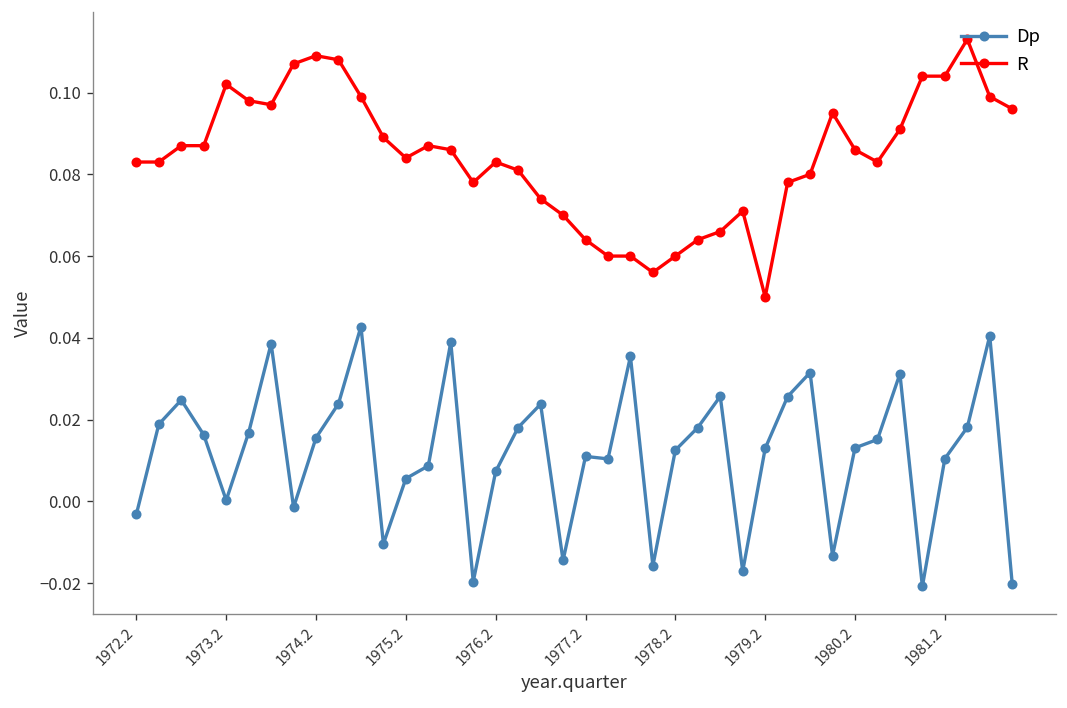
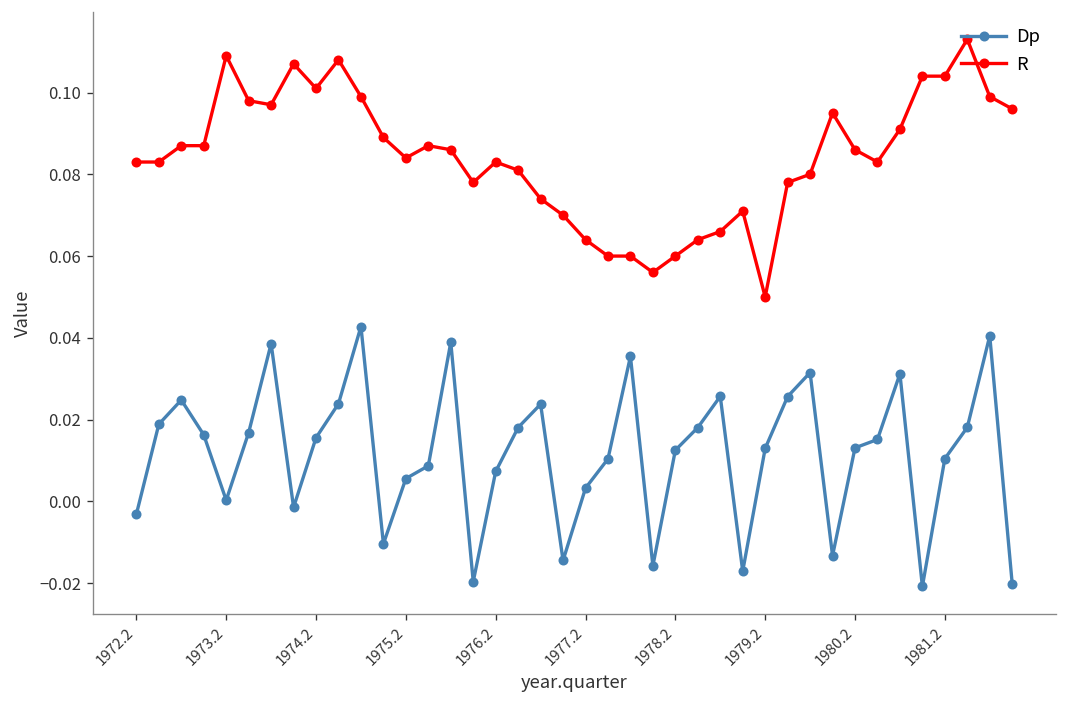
R, 1973.2: 0.102 -> 0.109
R, 1974.2: 0.109 -> 0.101
Dp, 1977.2: 0.011 -> 0.003
